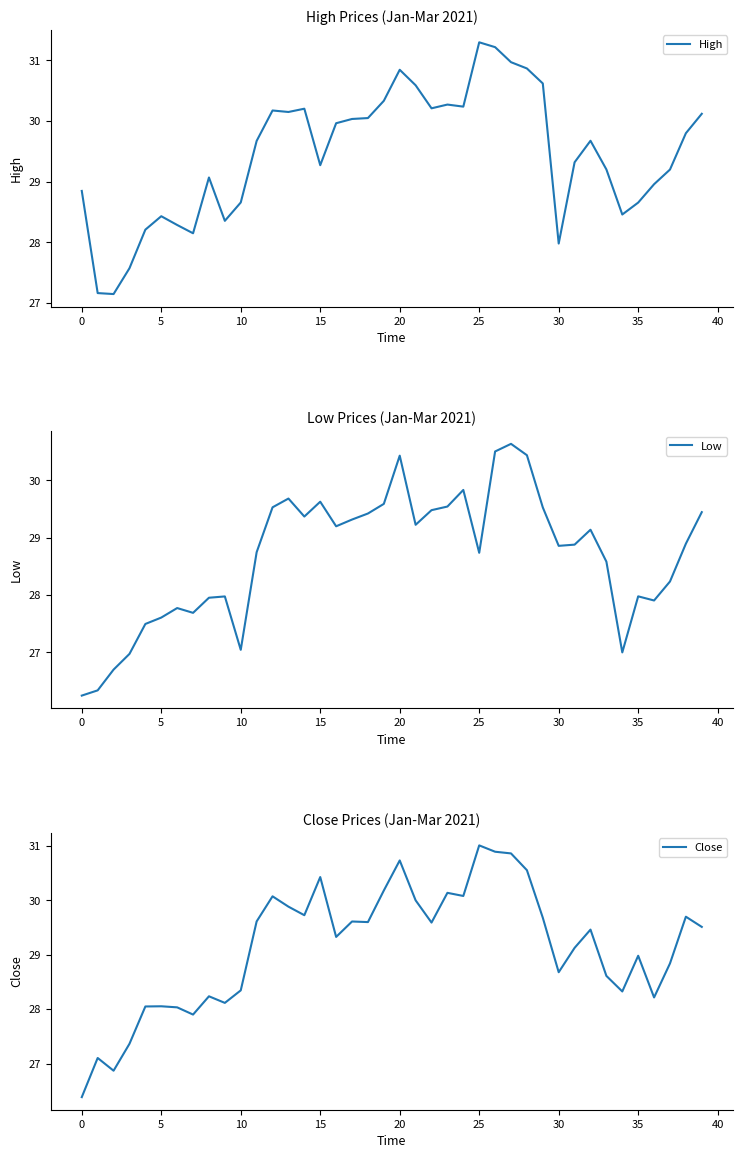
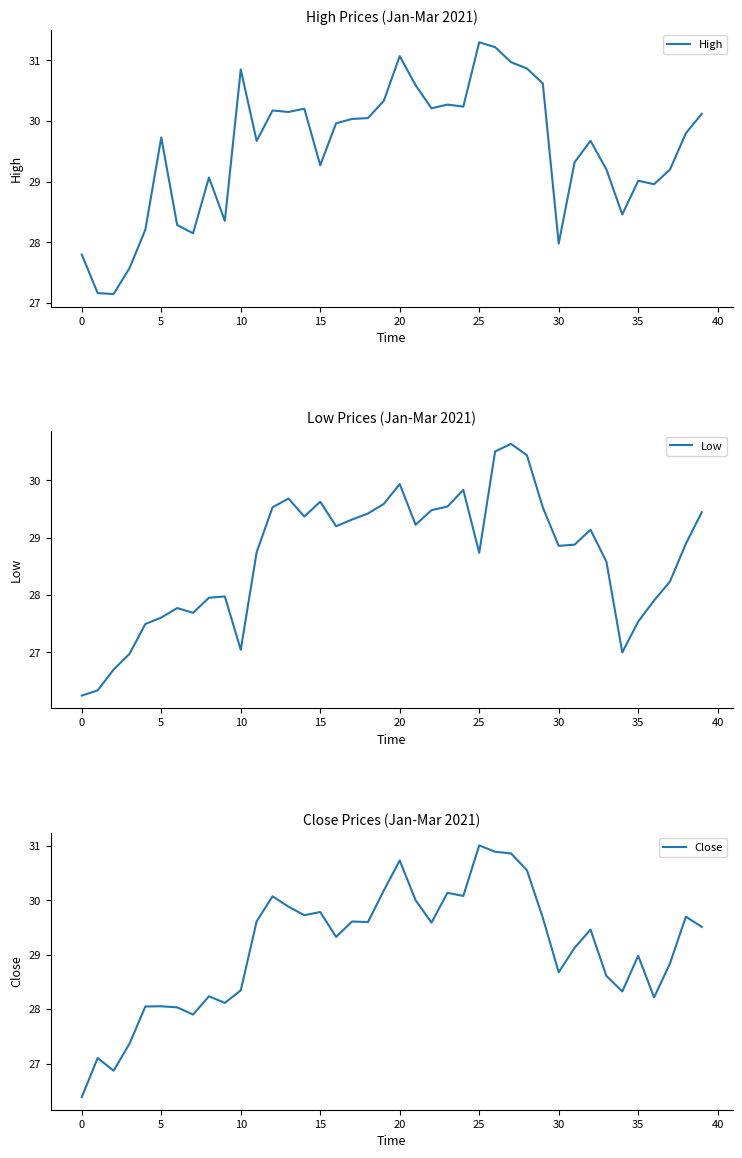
High Prices (Jan-Mar 2021), 0: 28.8 -> 27.8
High Prices (Jan-Mar 2021), 5: 28.4 -> 29.7
High Prices (Jan-Mar 2021), 10: 28.7 -> 30.9
High Prices (Jan-Mar 2021), 20: 30.8 -> 31.1
High Prices (Jan-Mar 2021), 35: 28.7 -> 29.0
Low Prices (Jan-Mar 2021), 20: 30.4 -> 29.9
Low Prices (Jan-Mar 2021), 35: 28.0 -> 27.5
Close Prices (Jan-Mar 2021), 15: 30.4 -> 29.8
